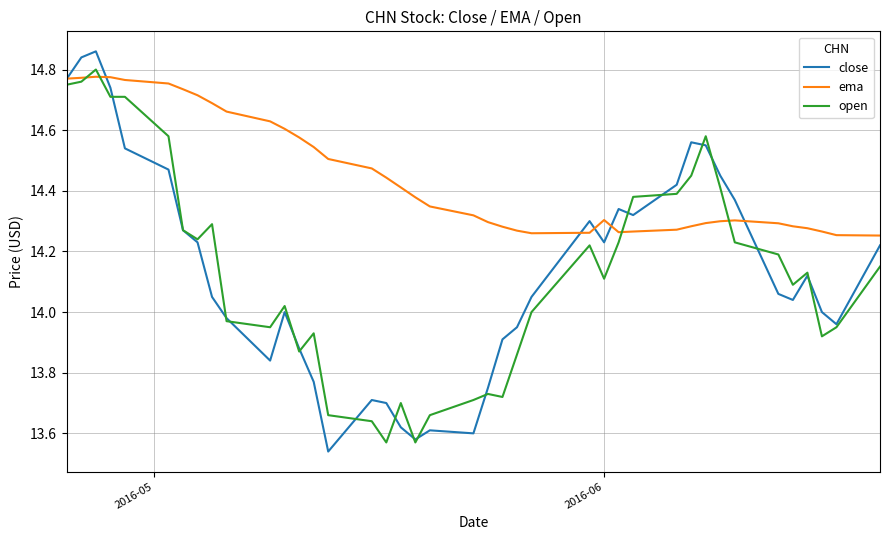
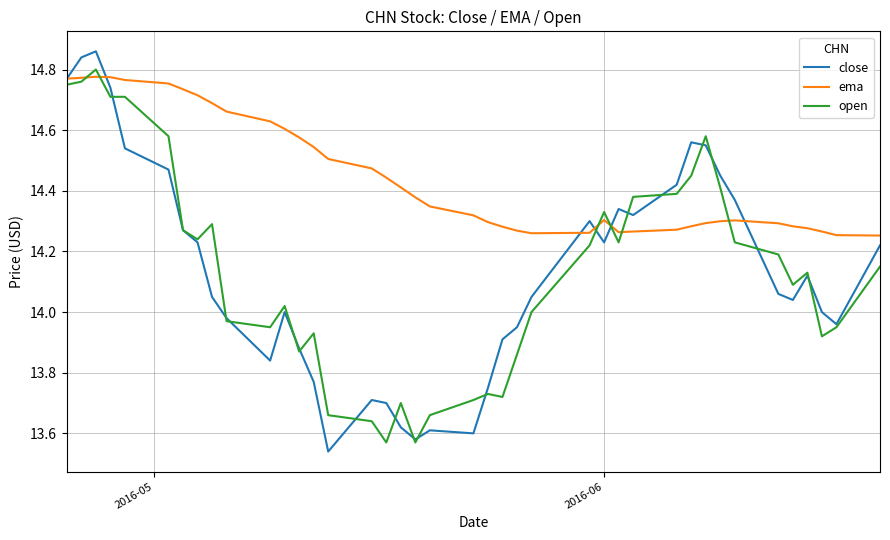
open, 2016-06: 14.11 -> 14.33
